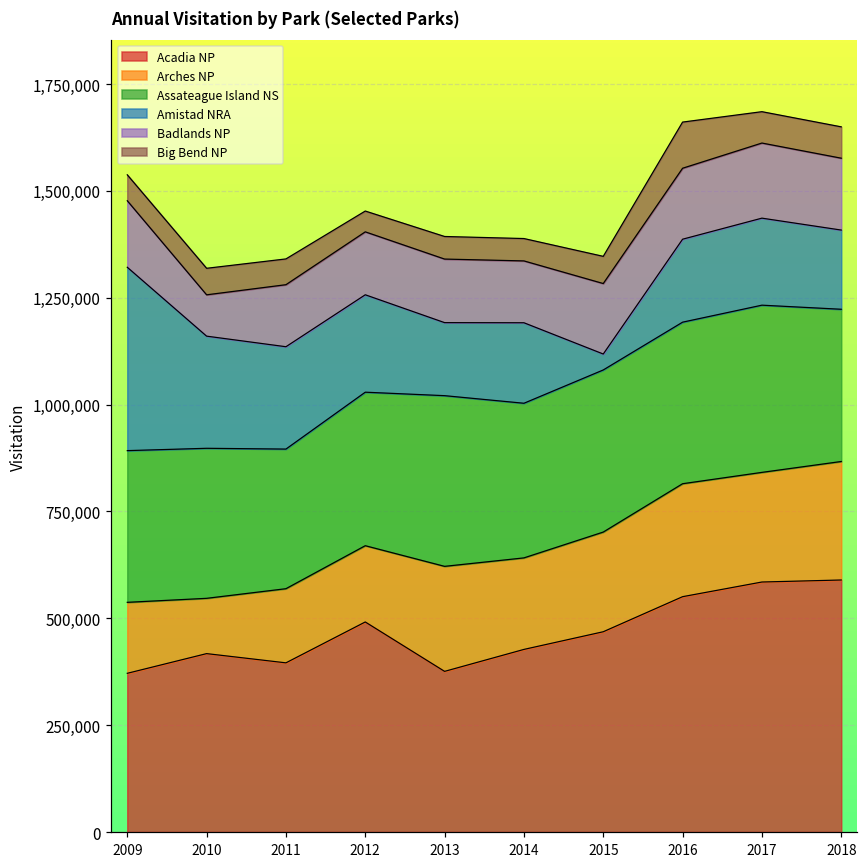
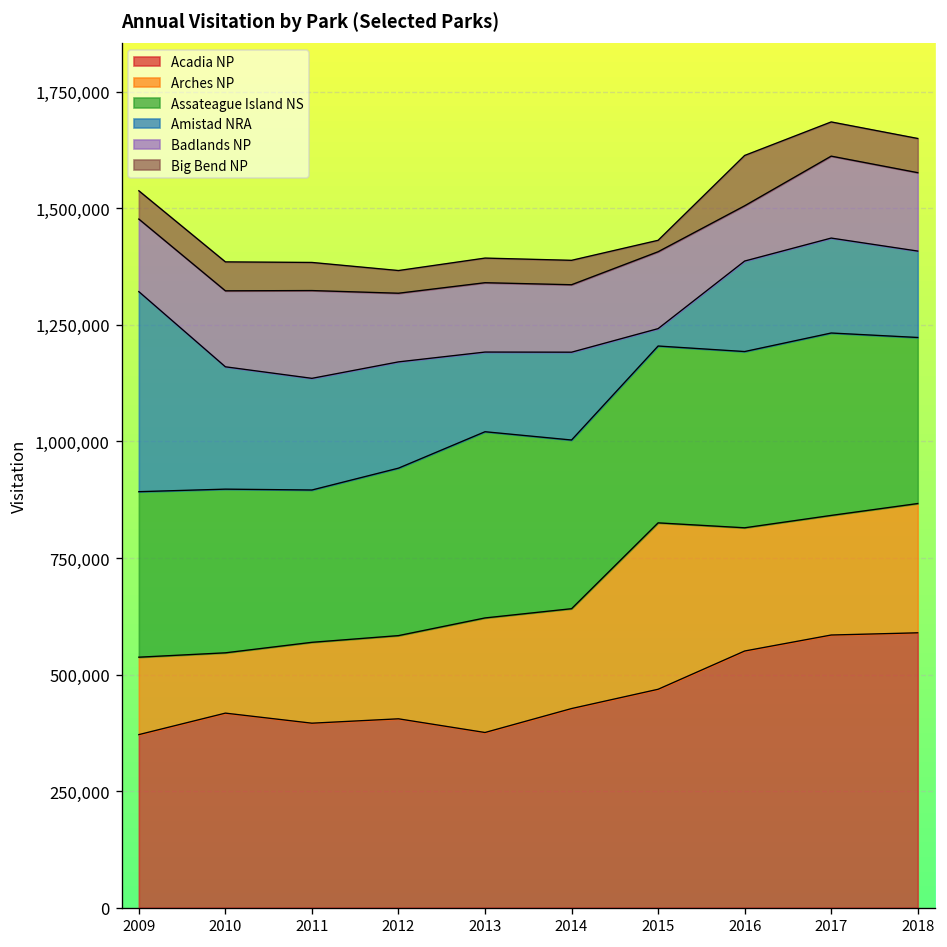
Badlands NP, 2010: 100,000 -> 160,000
Badlands NP, 2011: 150,000 -> 190,000
Acadia NP, 2012: 490,000 -> 410,000
Arches NP, 2015: 230,000 -> 360,000
Big Bend NP, 2015: 60,000 -> 20,000
Badlands NP, 2016: 170,000 -> 120,000
